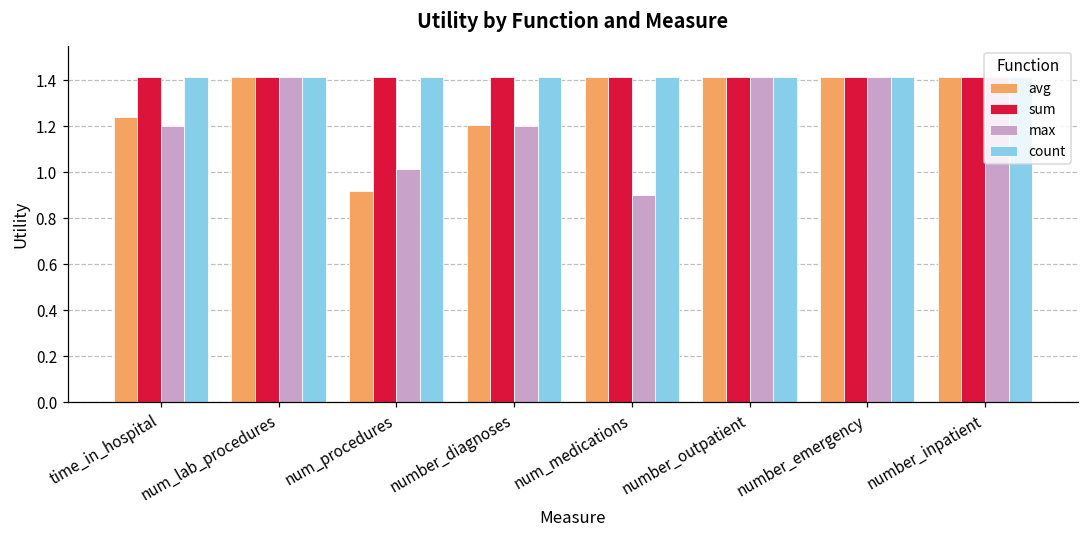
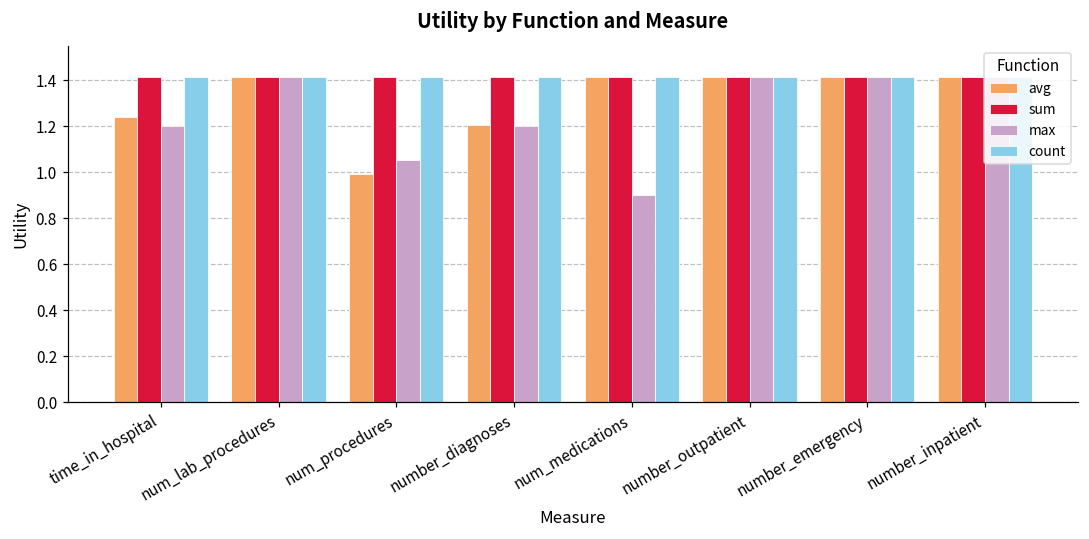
avg, num_procedures: 0.92 -> 0.99
max, num_procedures: 1.02 -> 1.05
